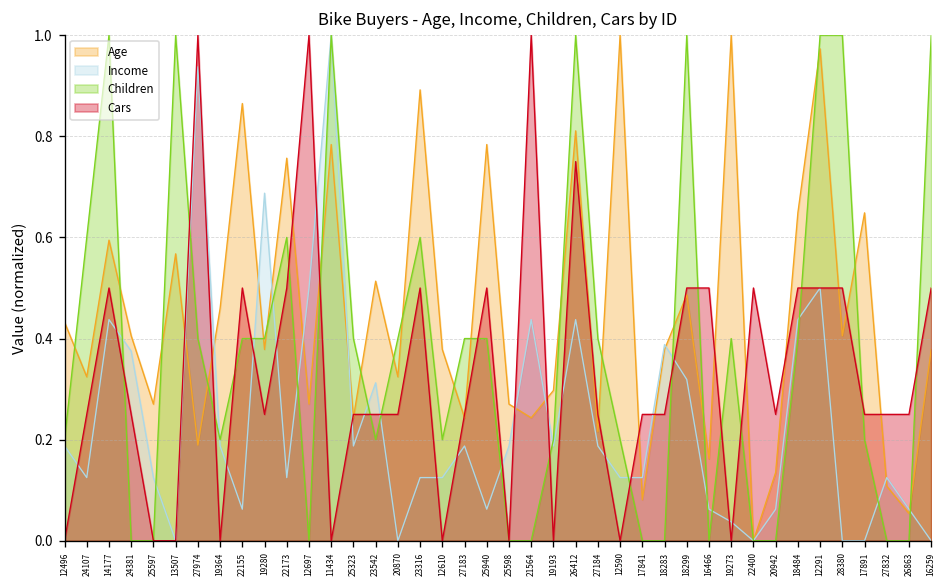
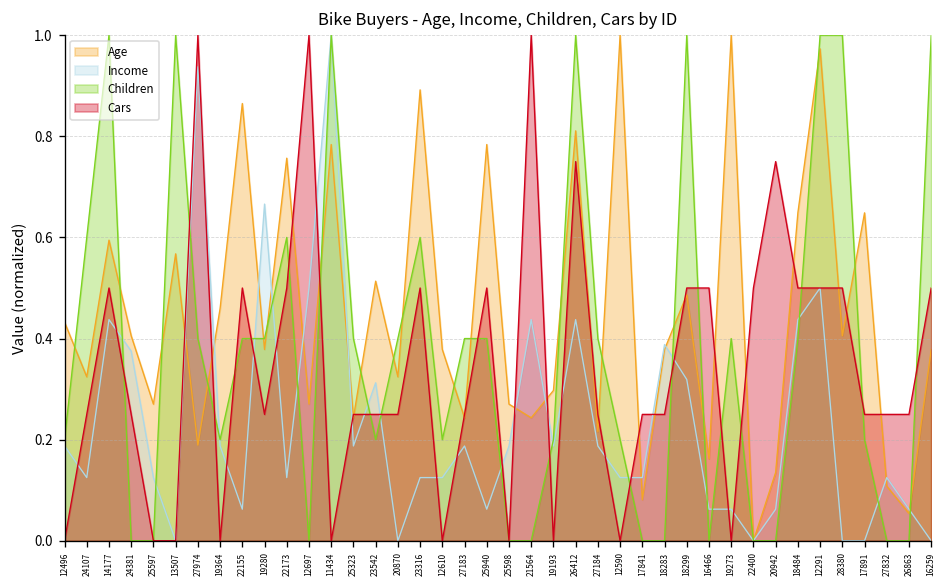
Income, 19280: 0.69 -> 0.67
Income, 19273: 0.04 -> 0.06
Cars, 20942: 0.25 -> 0.75
